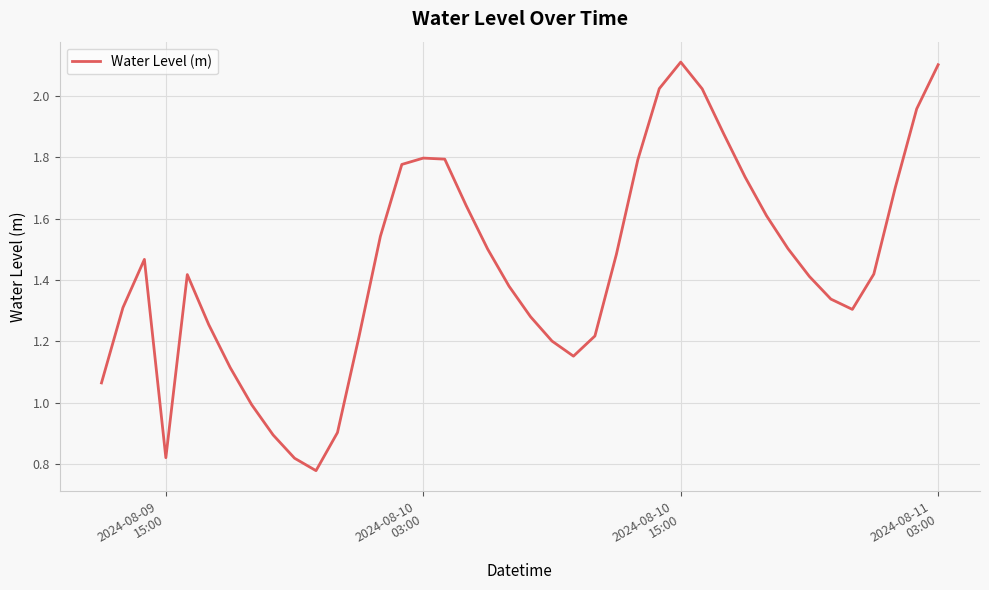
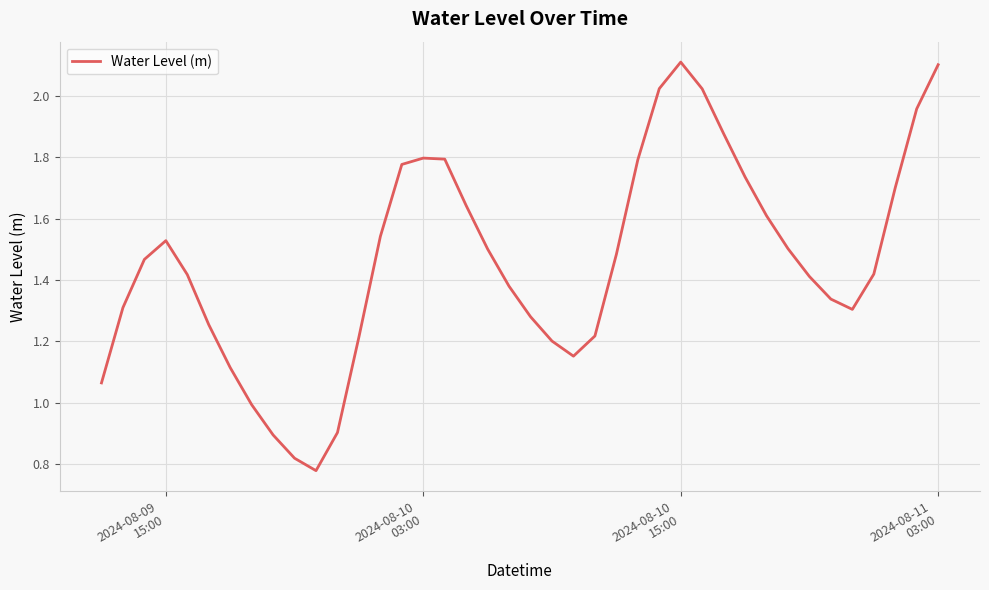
2024-08-09 15:00: 0.82 -> 1.53
